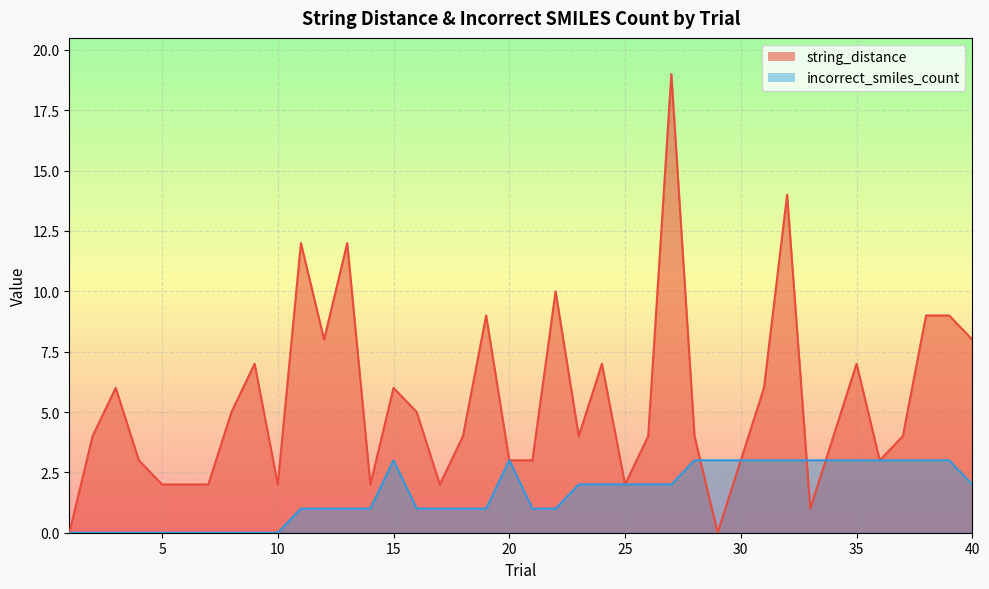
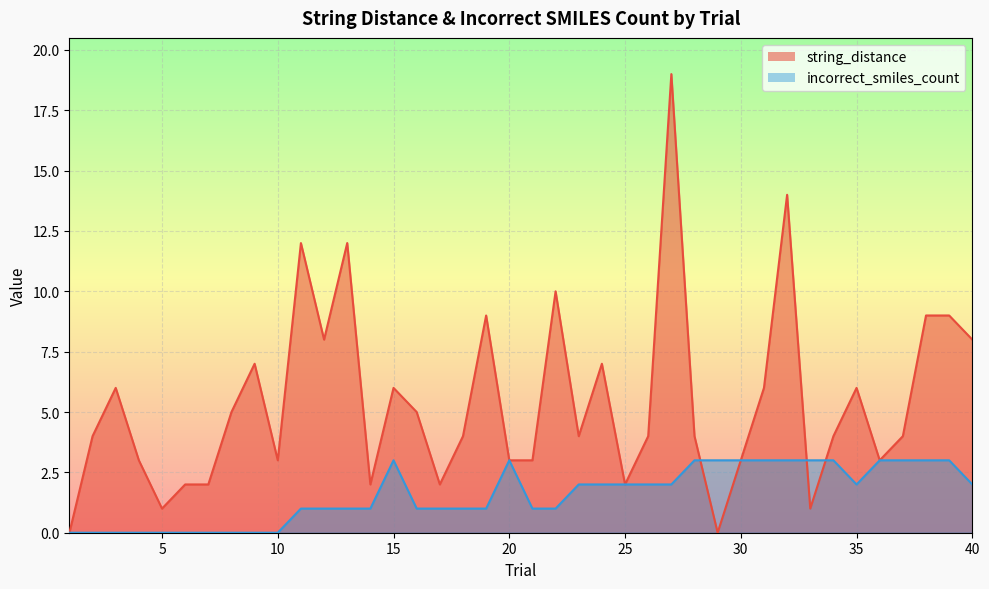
string_distance, 5: 2 -> 1
string_distance, 10: 2 -> 3
string_distance, 35: 7 -> 6
incorrect_smiles_count, 35: 3 -> 2
